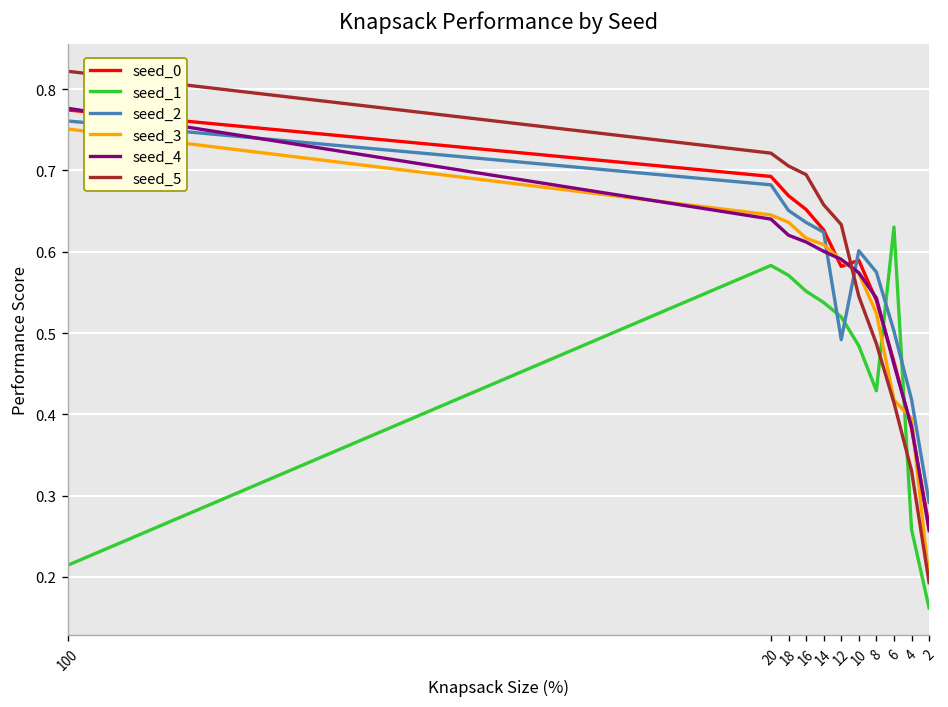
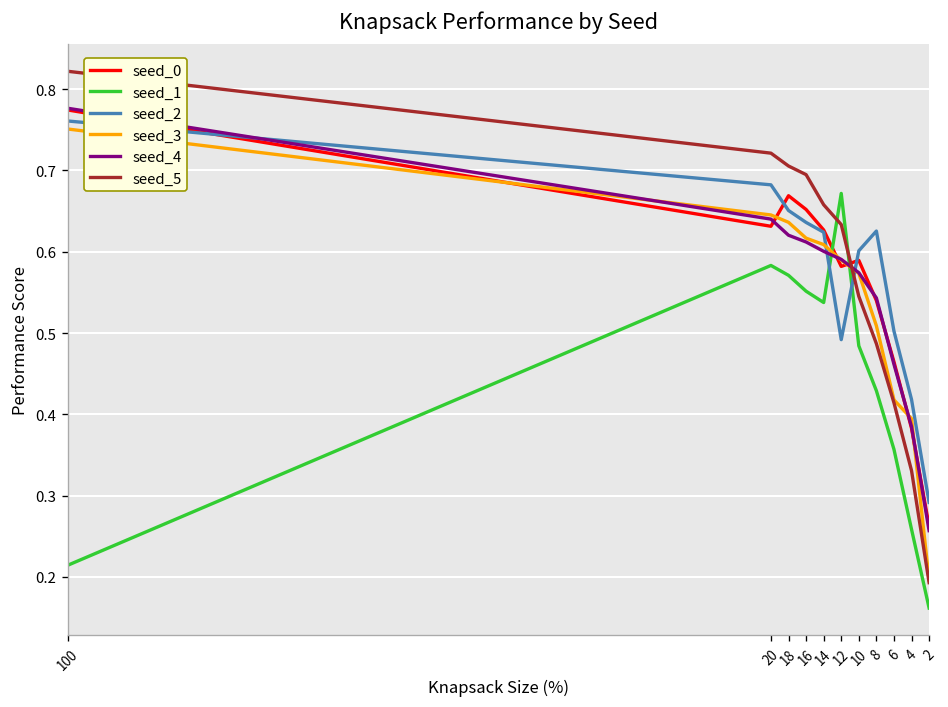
seed_0, 20: 0.69 -> 0.63
seed_1, 12: 0.52 -> 0.67
seed_2, 8: 0.57 -> 0.63
seed_3, 8: 0.52 -> 0.51
seed_1, 6: 0.63 -> 0.36
